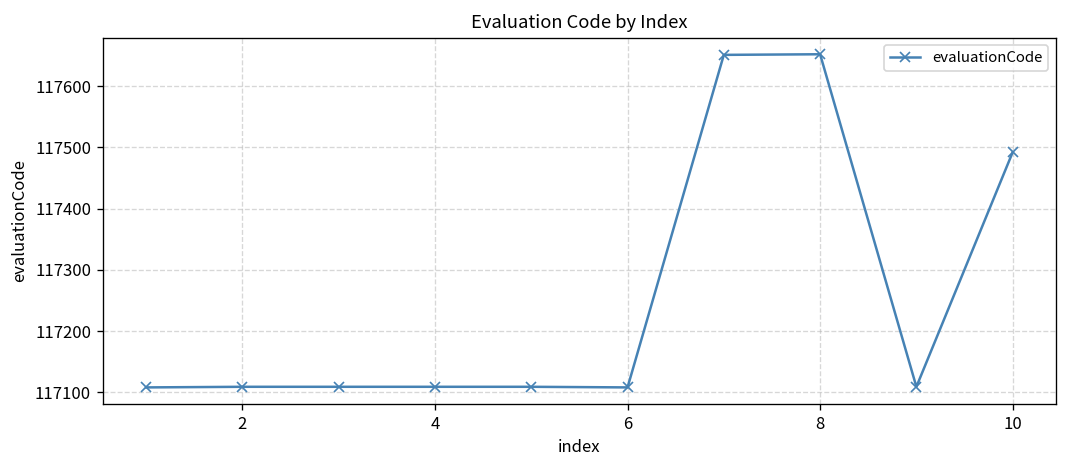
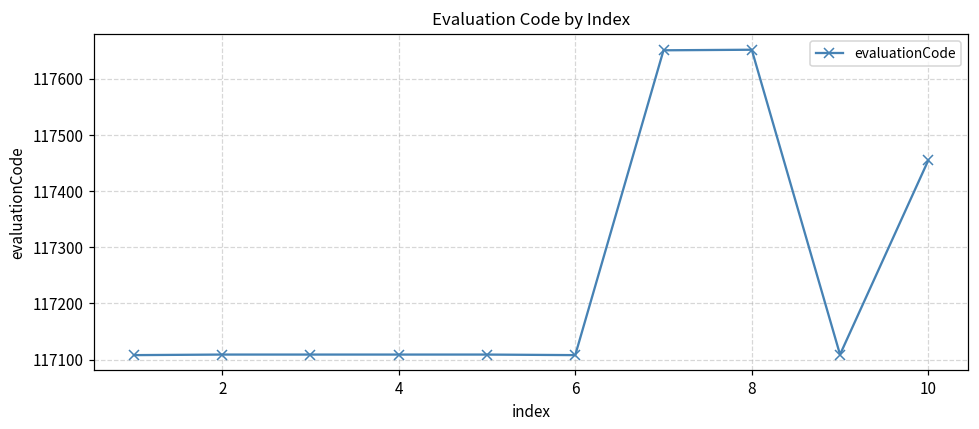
10: 117490 -> 117460
